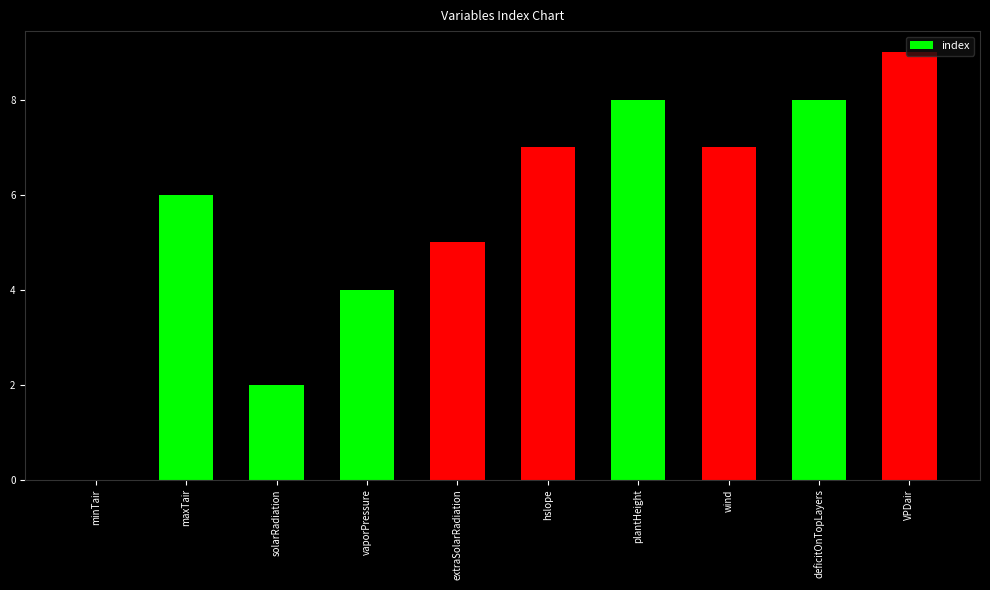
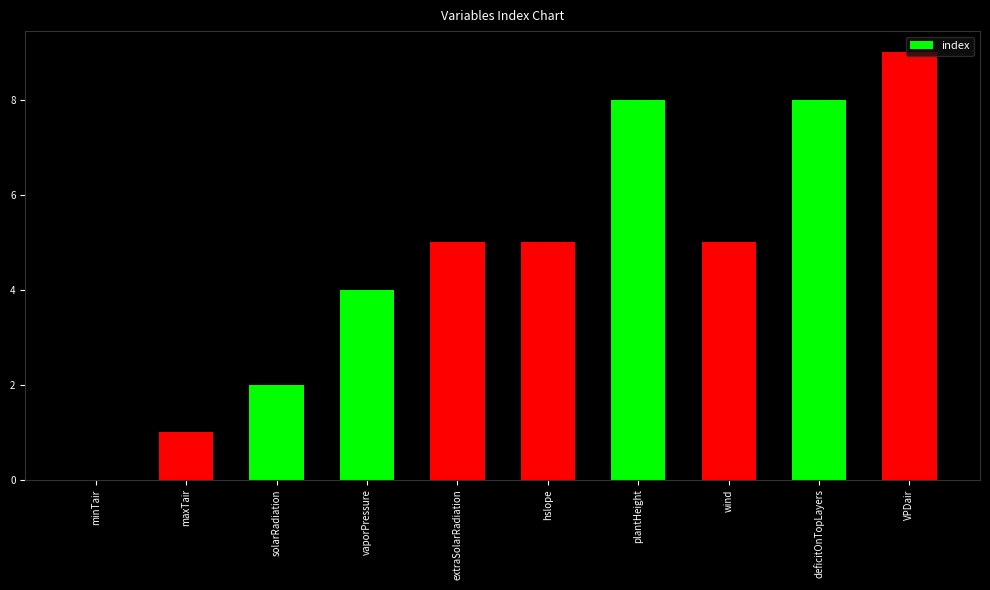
maxTair: 6 -> 1
hslope: 7 -> 5
wind: 7 -> 5
